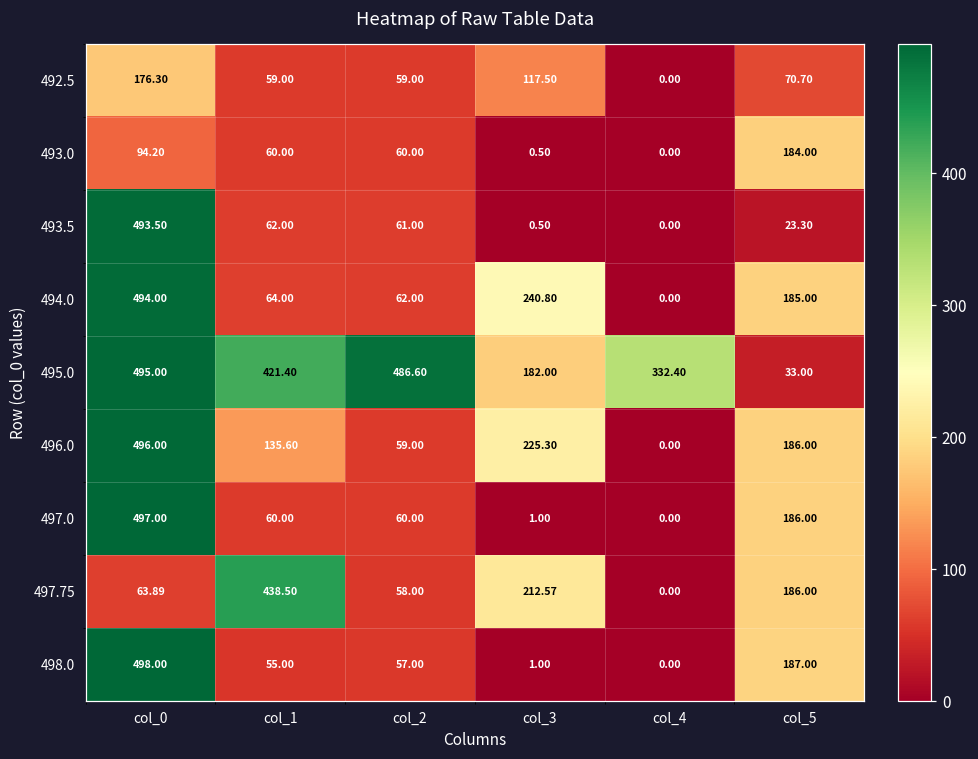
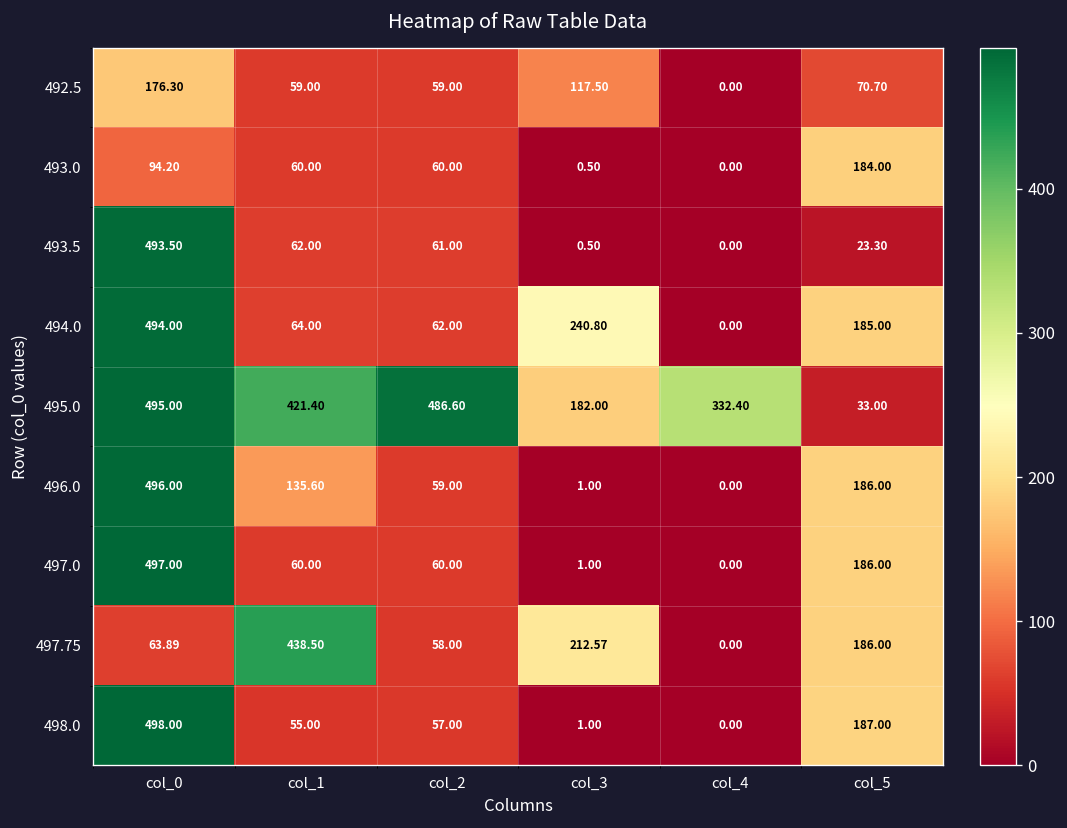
496.0, col_3: 225.30 -> 1.00
